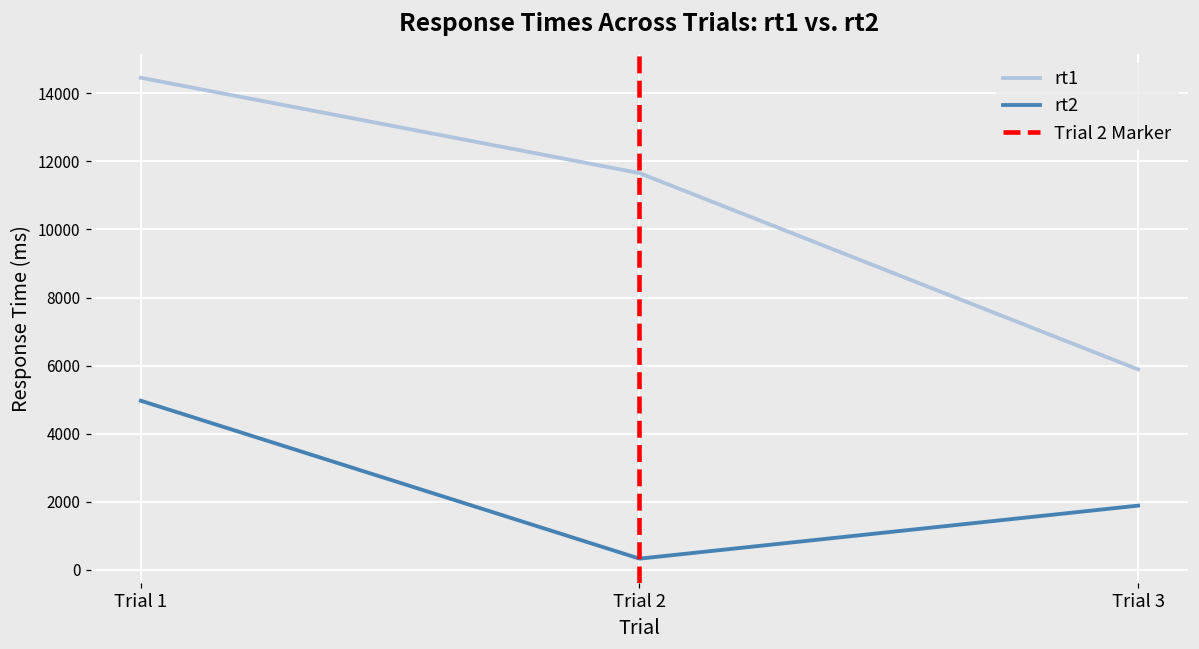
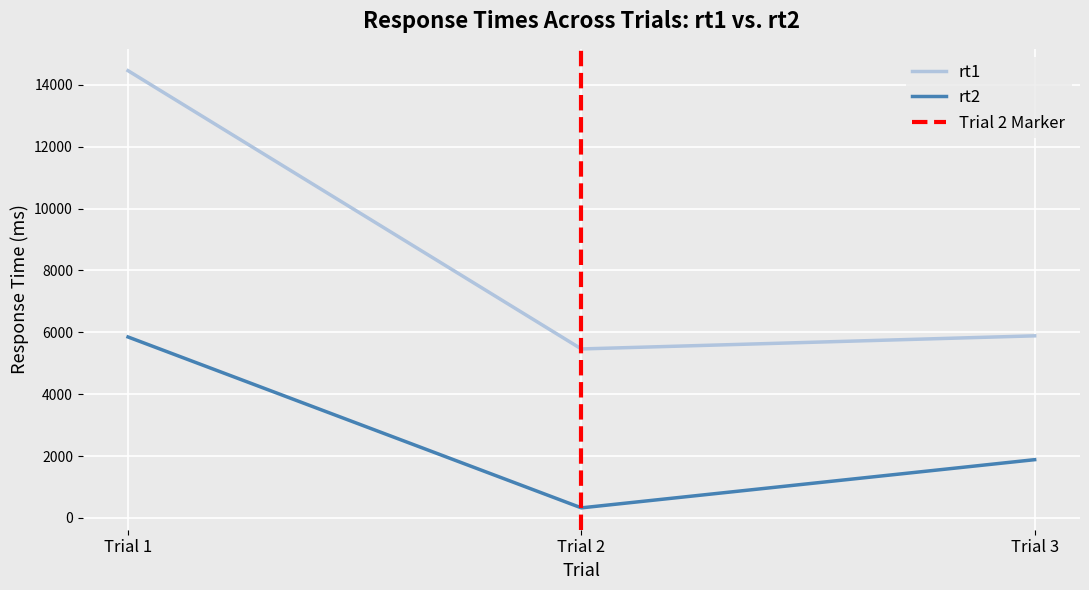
rt2, Trial 1: 5000 -> 5900
rt1, Trial 2: 11700 -> 5500
